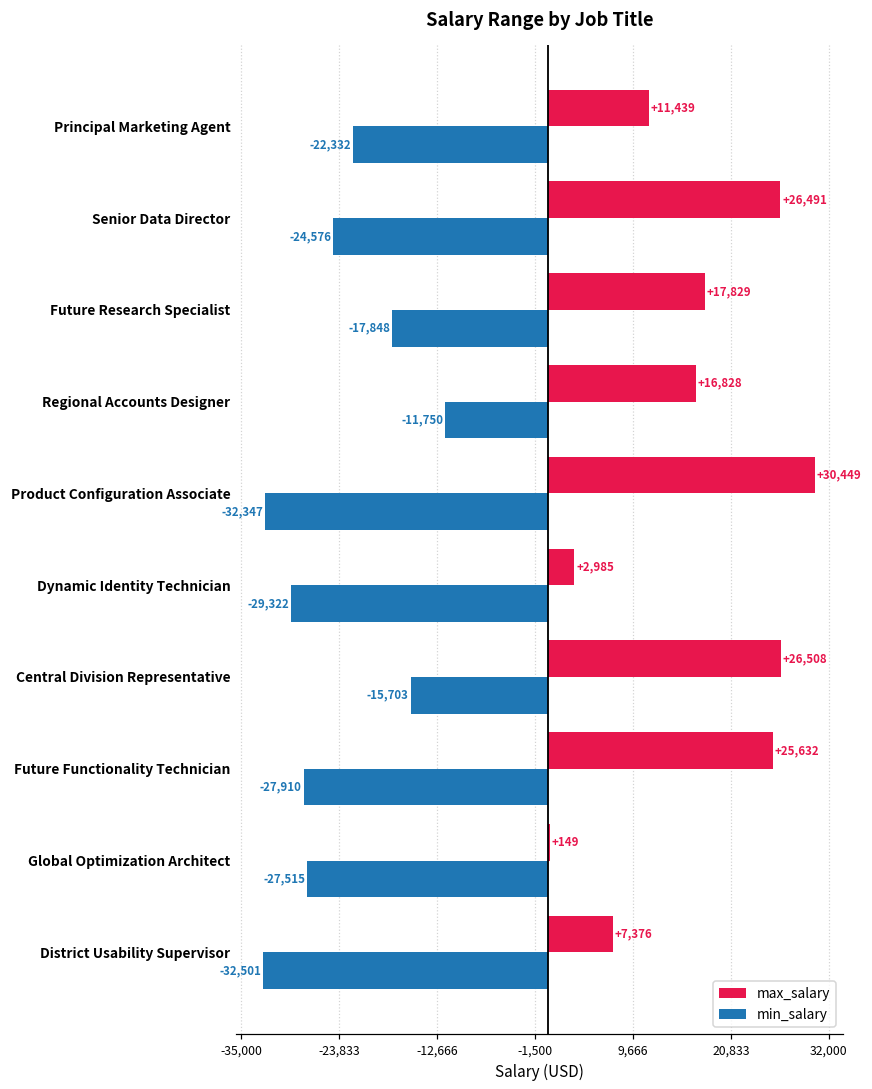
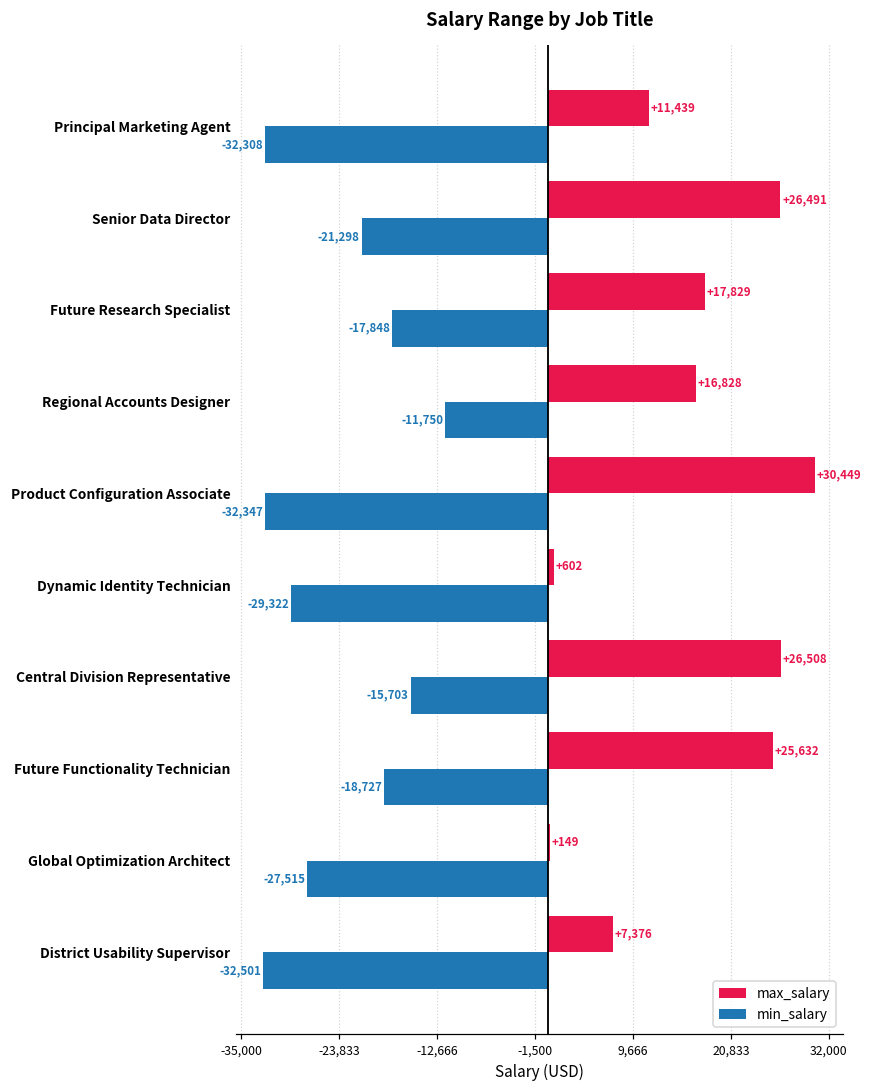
min_salary, Principal Marketing Agent: -22,332 -> -32,308
min_salary, Senior Data Director: -24,576 -> -21,298
max_salary, Dynamic Identity Technician: +2,985 -> +602
min_salary, Future Functionality Technician: -27,910 -> -18,727
